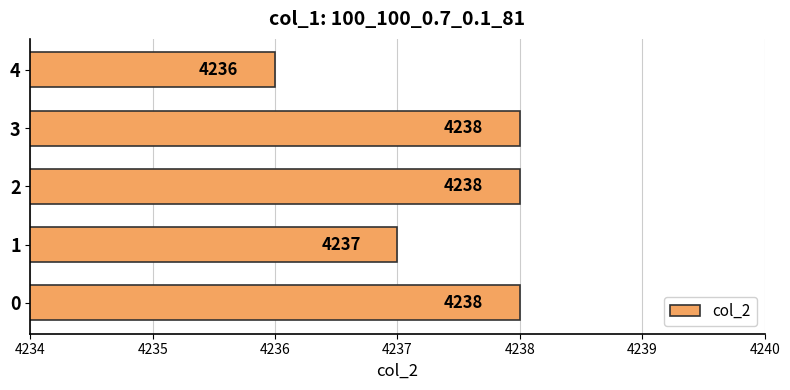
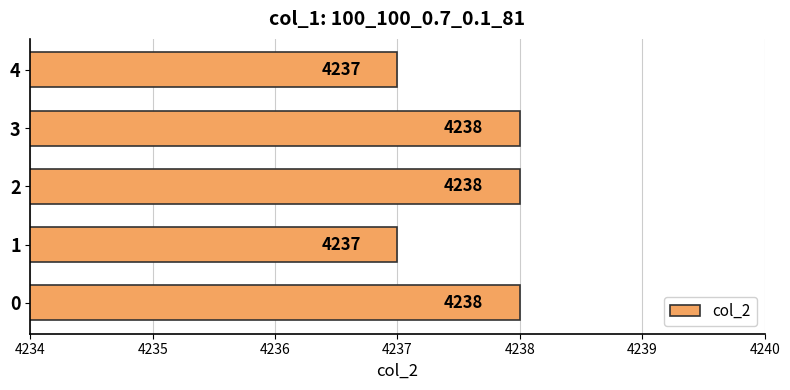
4: 4236 -> 4237
